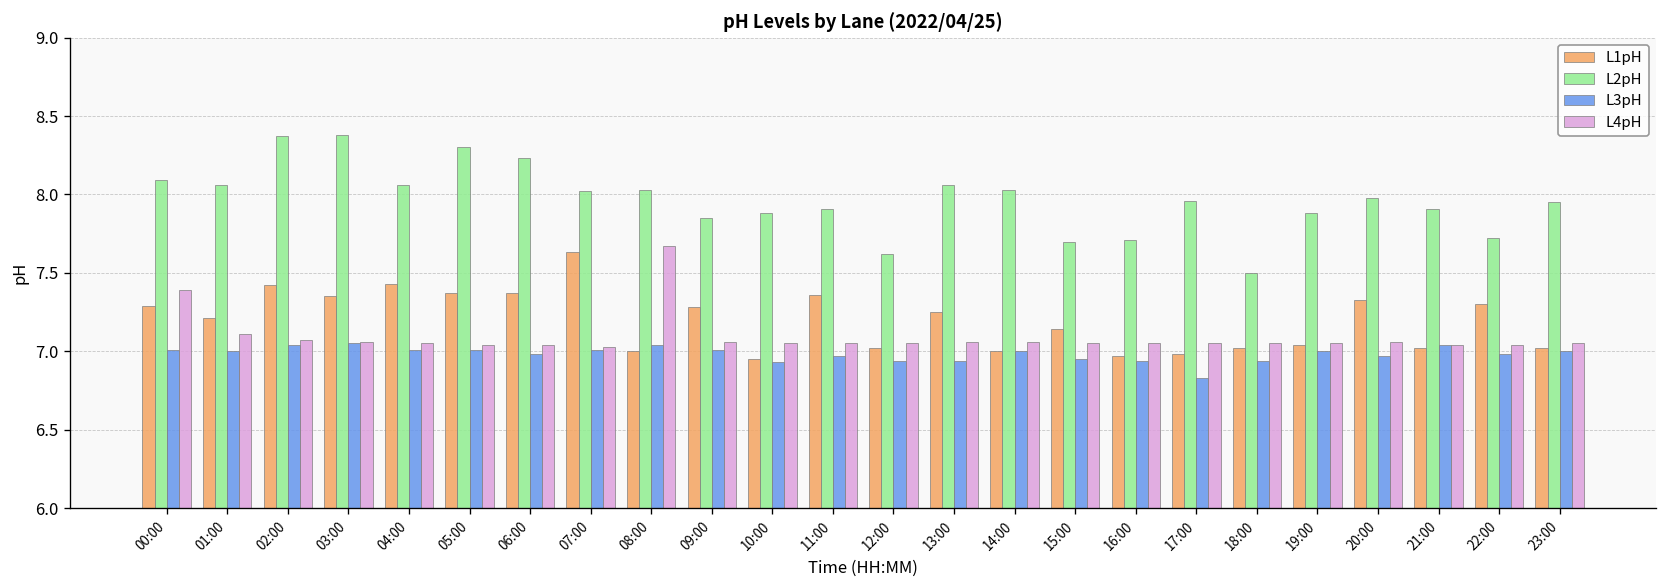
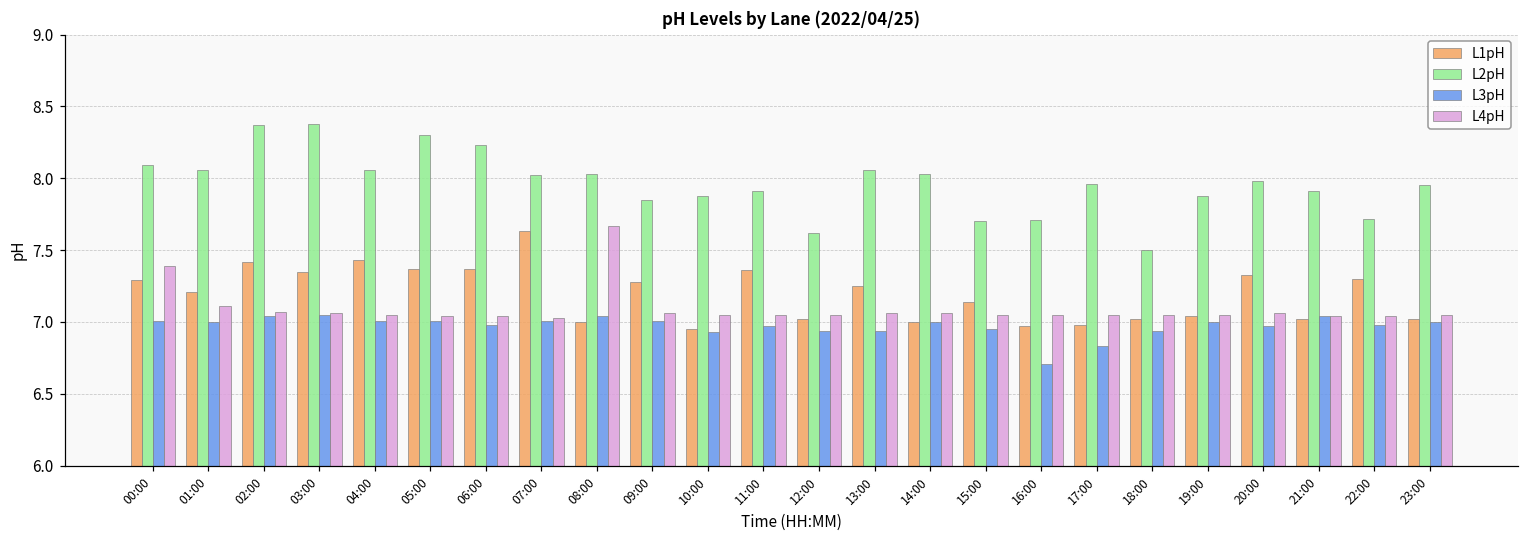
L3pH, 16:00: 6.94 -> 6.71
